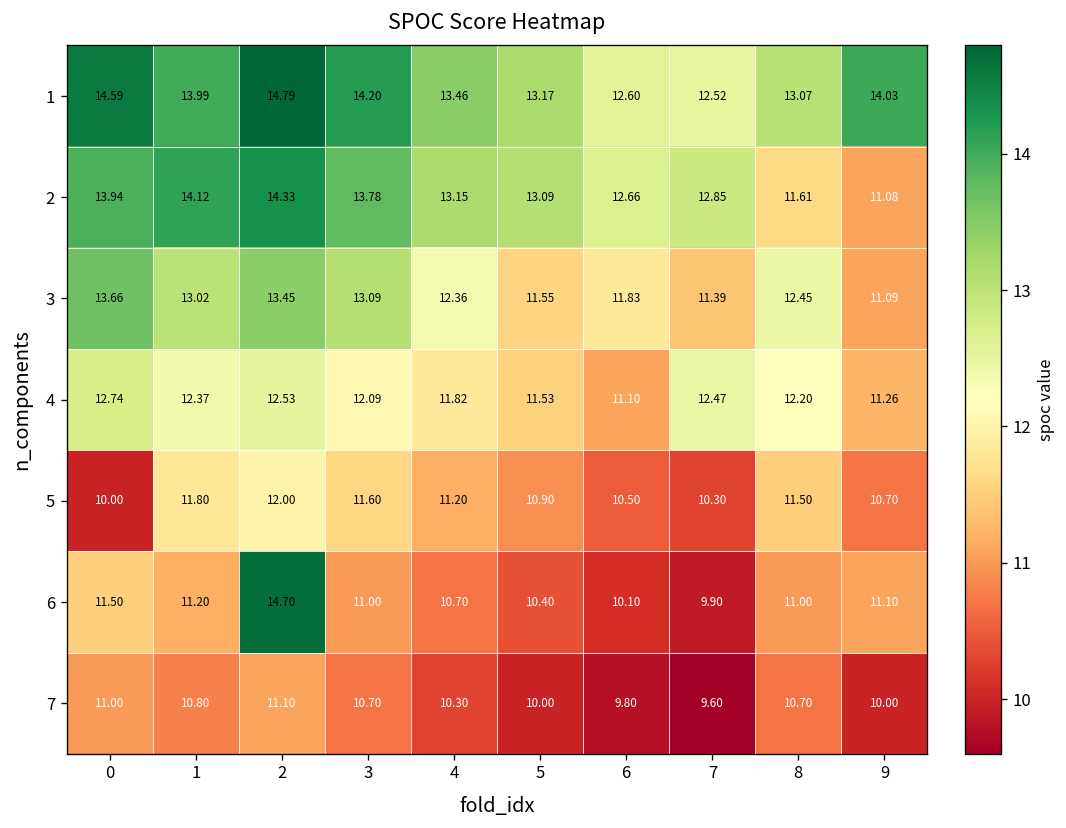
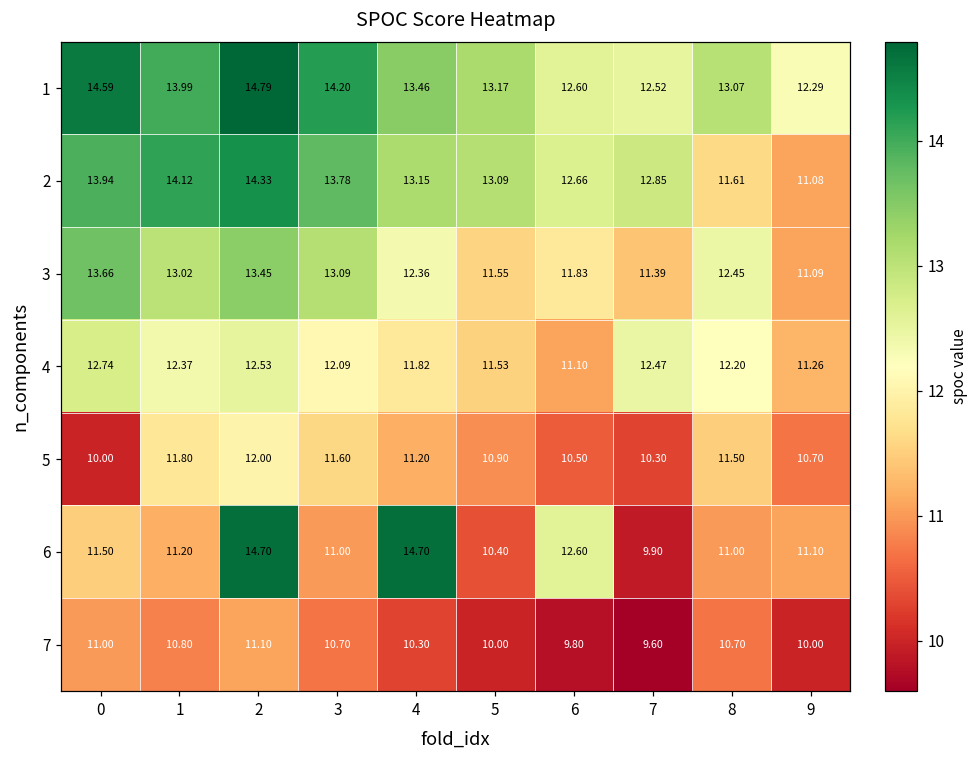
1, 9: 14.03 -> 12.29
6, 4: 10.70 -> 14.70
6, 6: 10.10 -> 12.60
